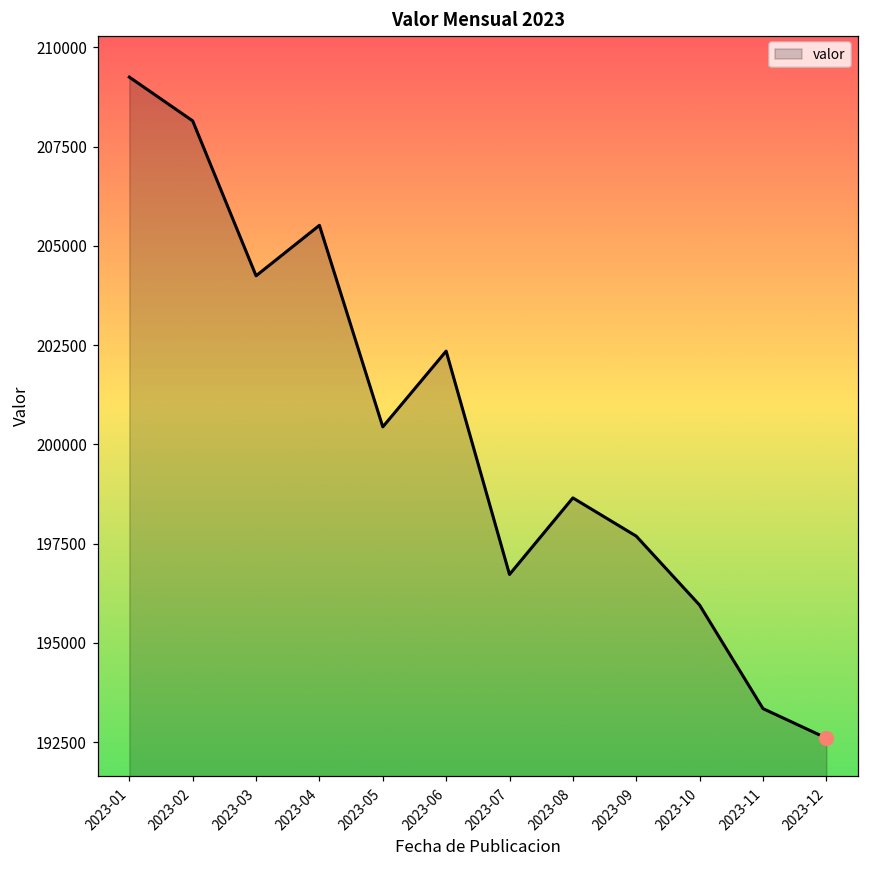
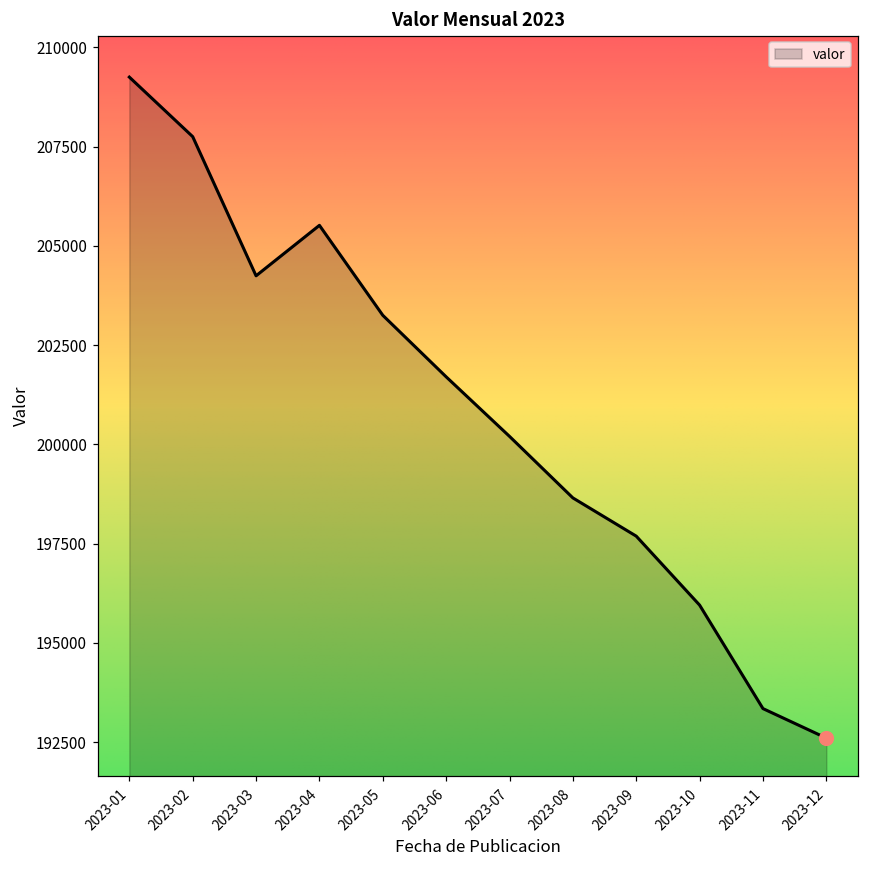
valor, 2023-02: 208100 -> 207800
valor, 2023-05: 200400 -> 203300
valor, 2023-06: 202300 -> 201700
valor, 2023-07: 196700 -> 200200
